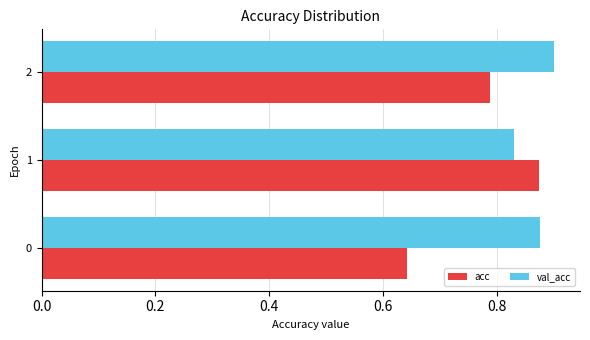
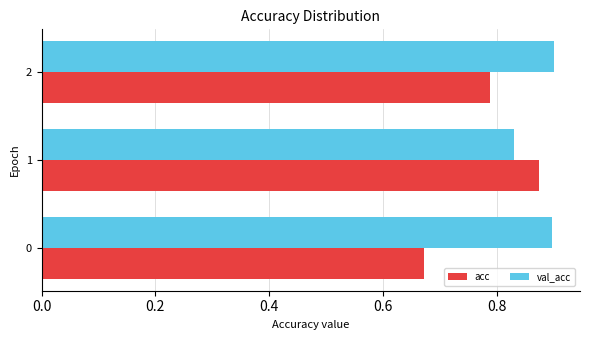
val_acc, 0: 0.88 -> 0.90
acc, 0: 0.64 -> 0.67
